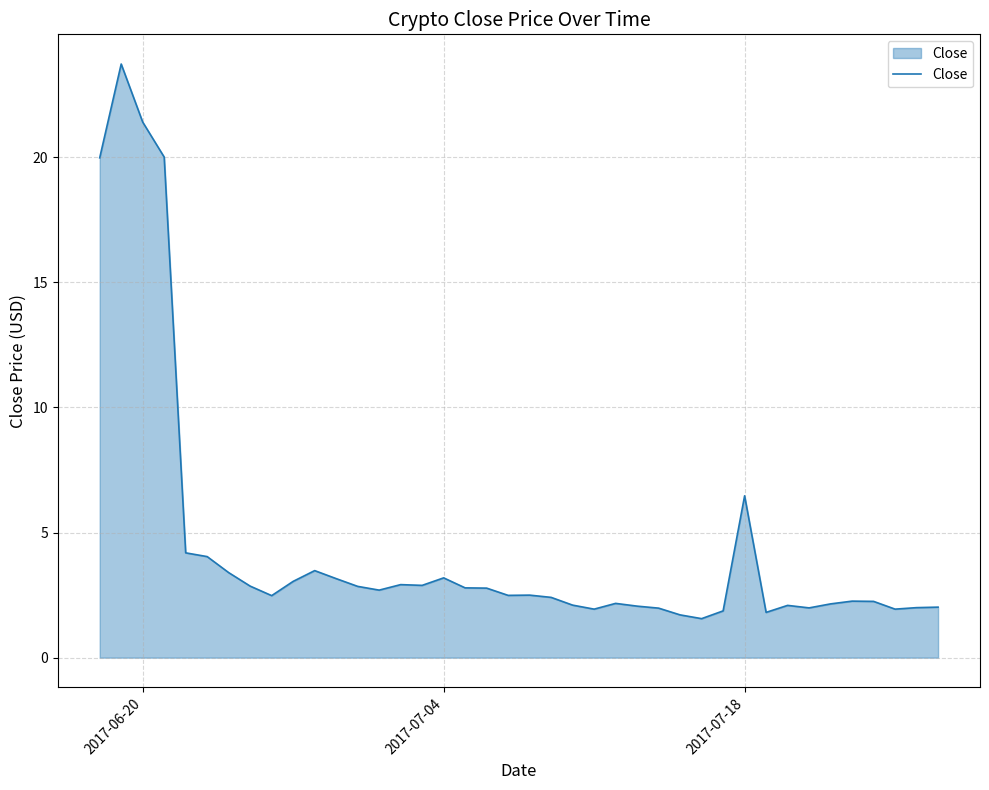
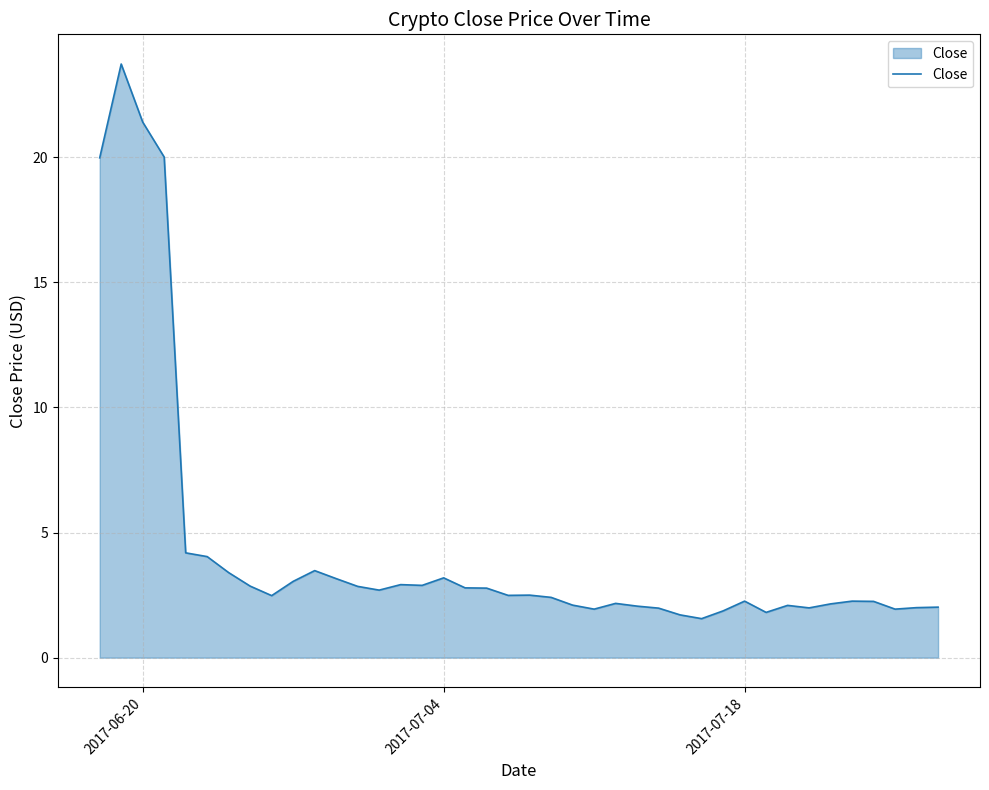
2017-07-18: 6.5 -> 2.3
